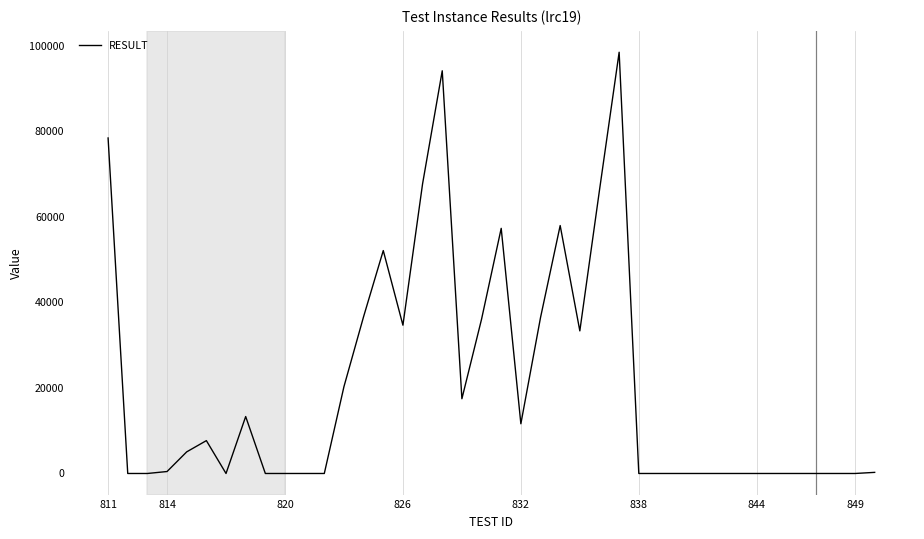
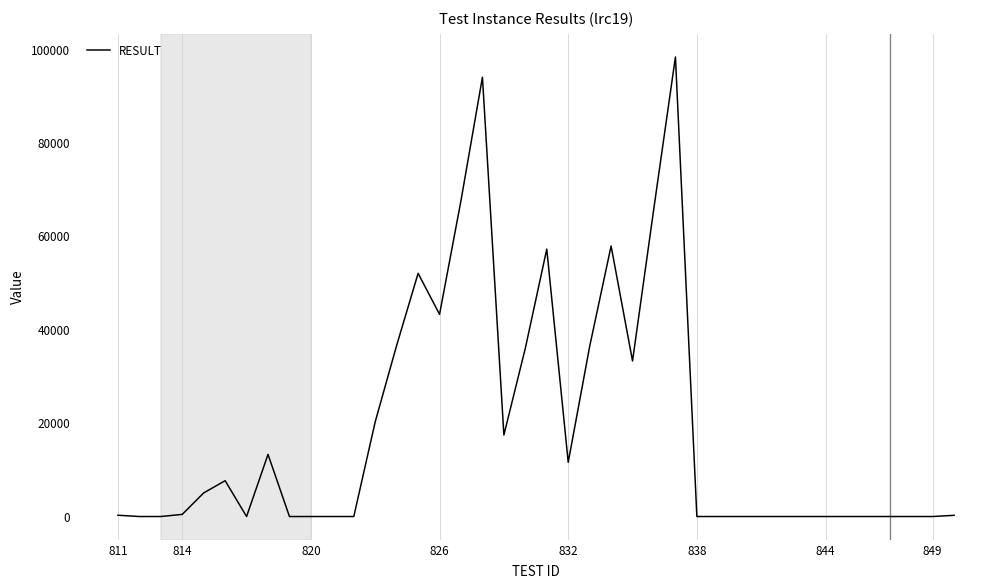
811: 78000 -> 0
826: 35000 -> 43000
